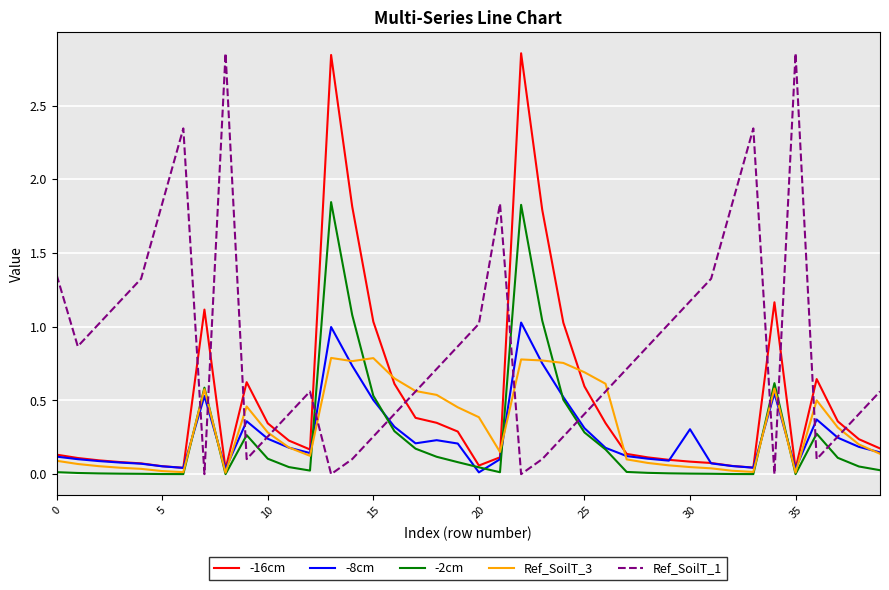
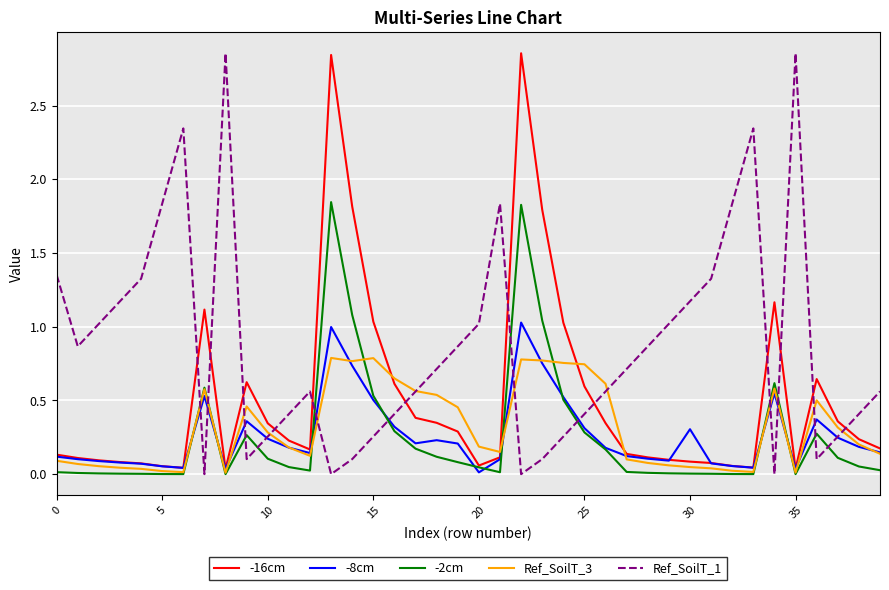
Ref_SoilT_3, 20: 0.39 -> 0.19
Ref_SoilT_3, 25: 0.69 -> 0.75
